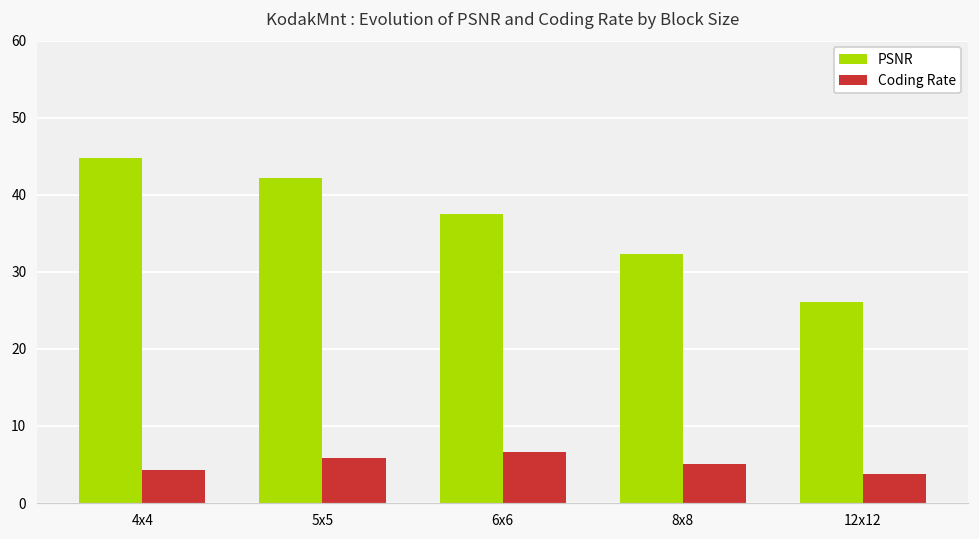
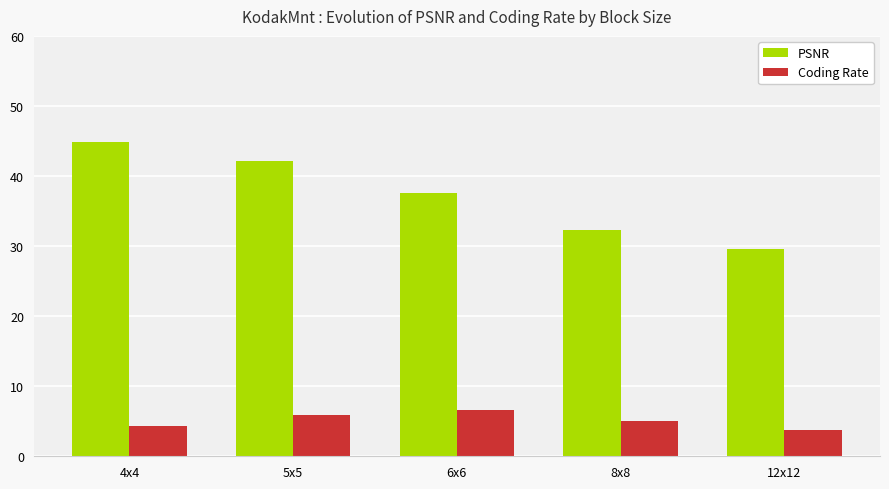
PSNR, 12x12: 26 -> 30
